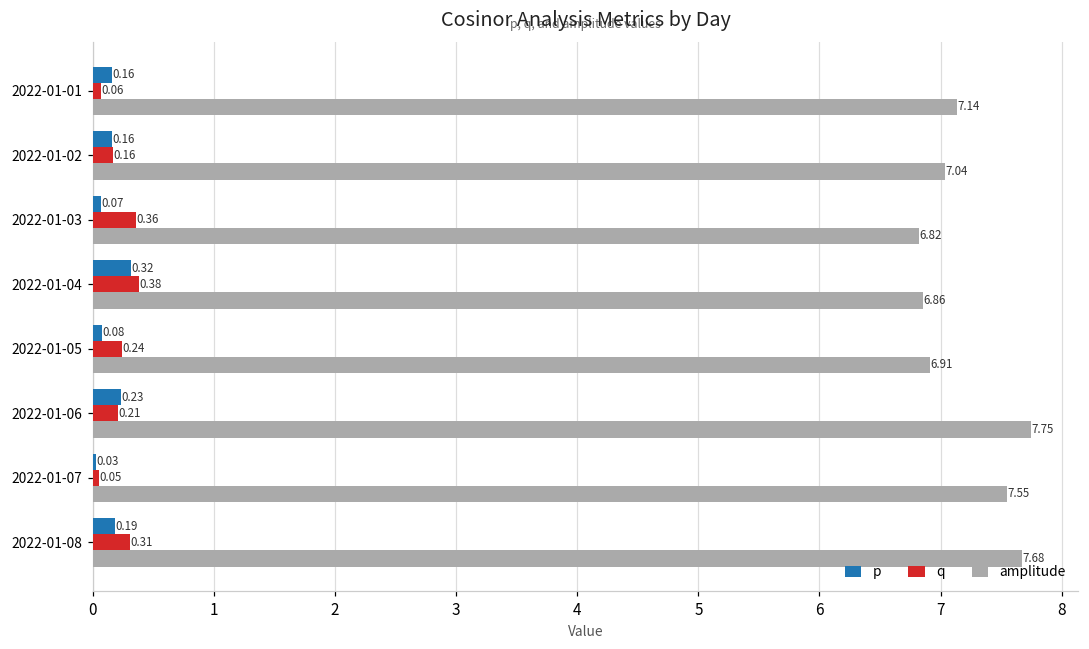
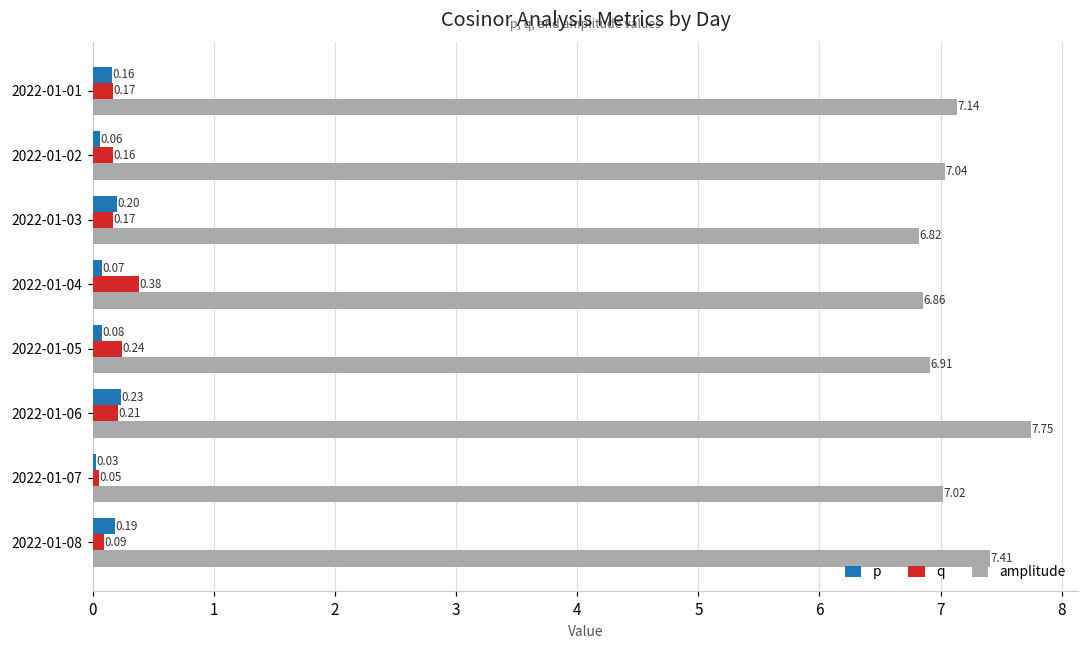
q, 2022-01-01: 0.06 -> 0.17
p, 2022-01-02: 0.16 -> 0.06
p, 2022-01-03: 0.07 -> 0.20
q, 2022-01-03: 0.36 -> 0.17
p, 2022-01-04: 0.32 -> 0.07
amplitude, 2022-01-07: 7.55 -> 7.02
q, 2022-01-08: 0.31 -> 0.09
amplitude, 2022-01-08: 7.68 -> 7.41
